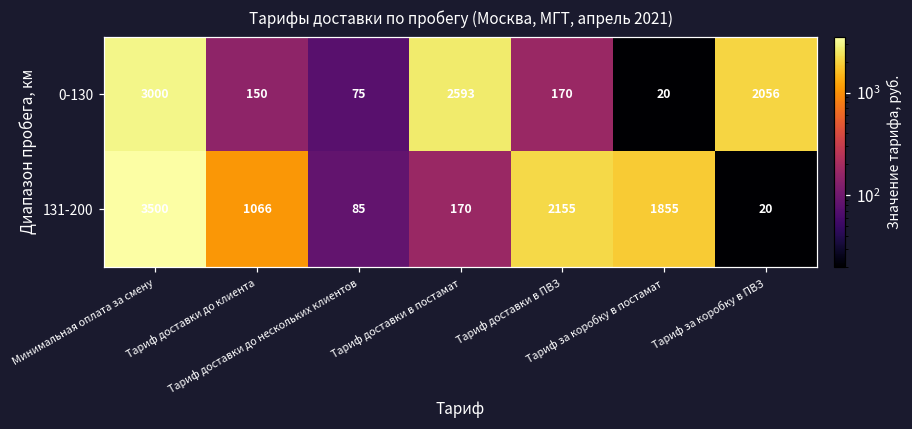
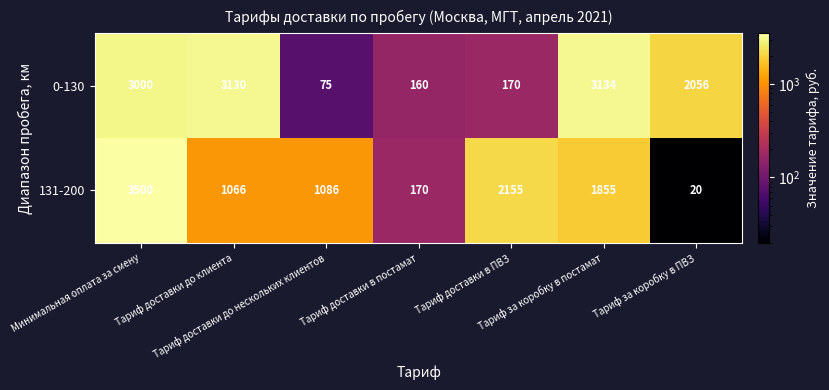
0-130, Тариф доставки до клиента: 150 -> 3130
0-130, Тариф доставки в постамат: 2593 -> 160
0-130, Тариф за коробку в постамат: 20 -> 3134
131-200, Тариф доставки до нескольких клиентов: 85 -> 1086
